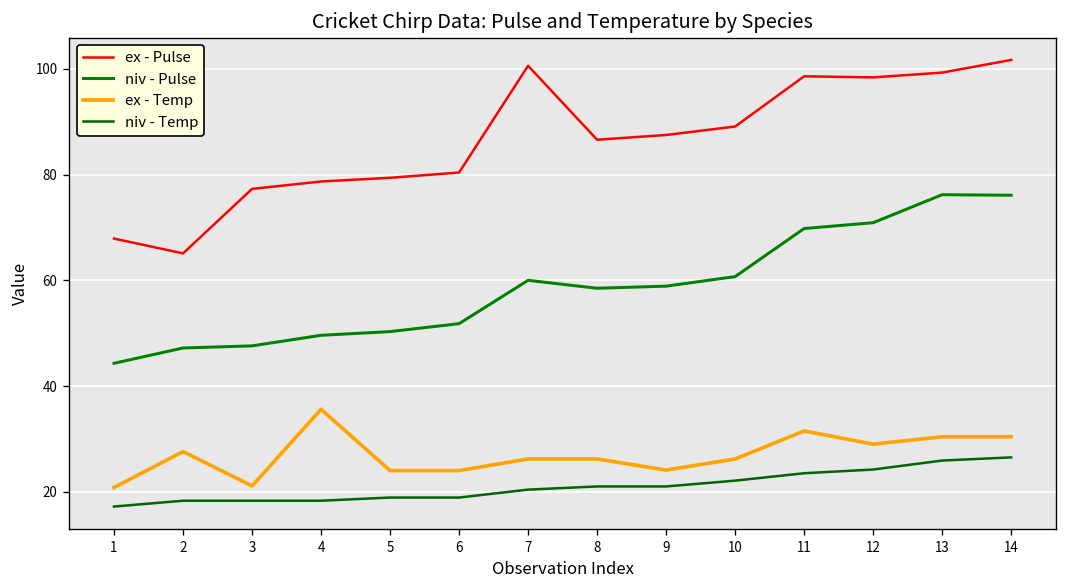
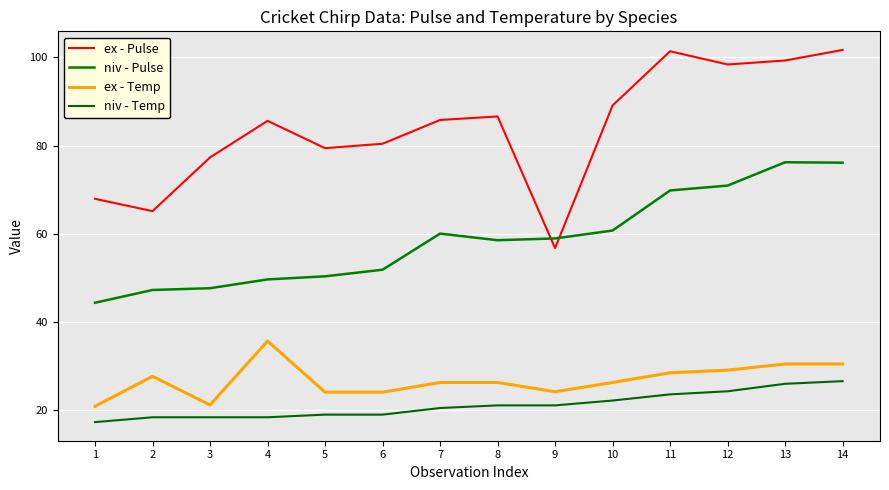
ex - Pulse, 4: 79 -> 86
ex - Pulse, 7: 101 -> 86
ex - Pulse, 9: 88 -> 57
ex - Pulse, 11: 99 -> 101
ex - Temp, 11: 32 -> 28
